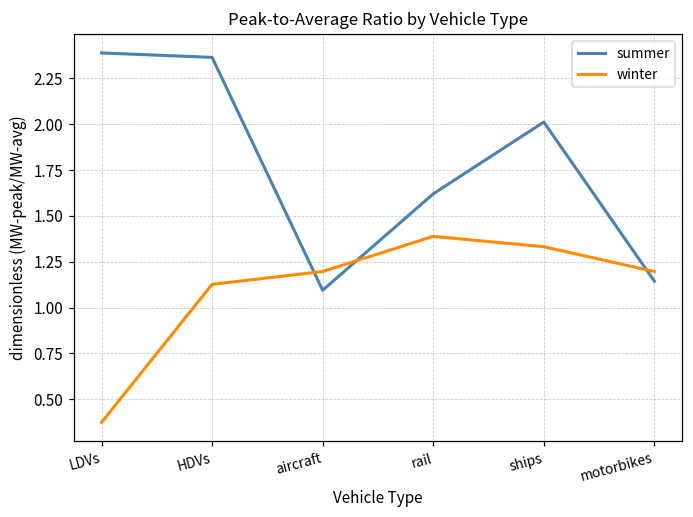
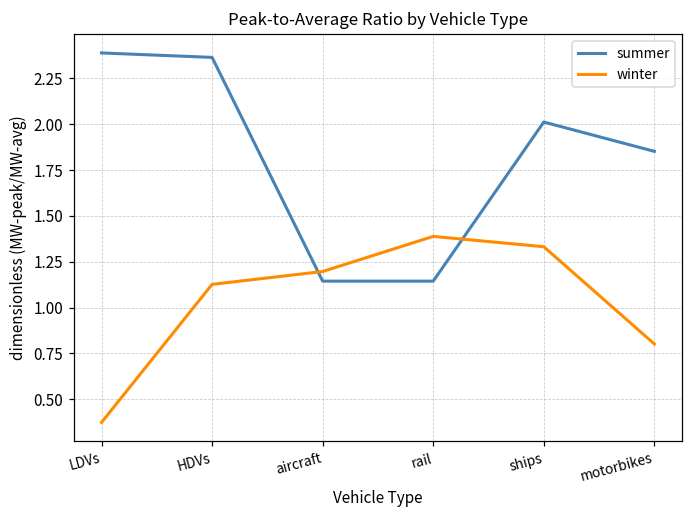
summer, aircraft: 1.09 -> 1.14
summer, rail: 1.62 -> 1.14
summer, motorbikes: 1.14 -> 1.85
winter, motorbikes: 1.20 -> 0.80
